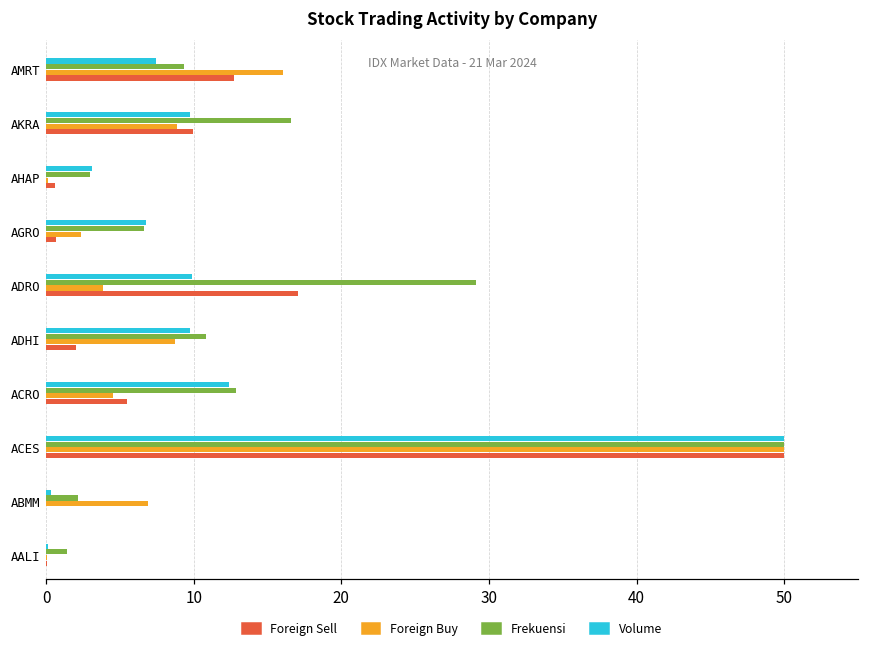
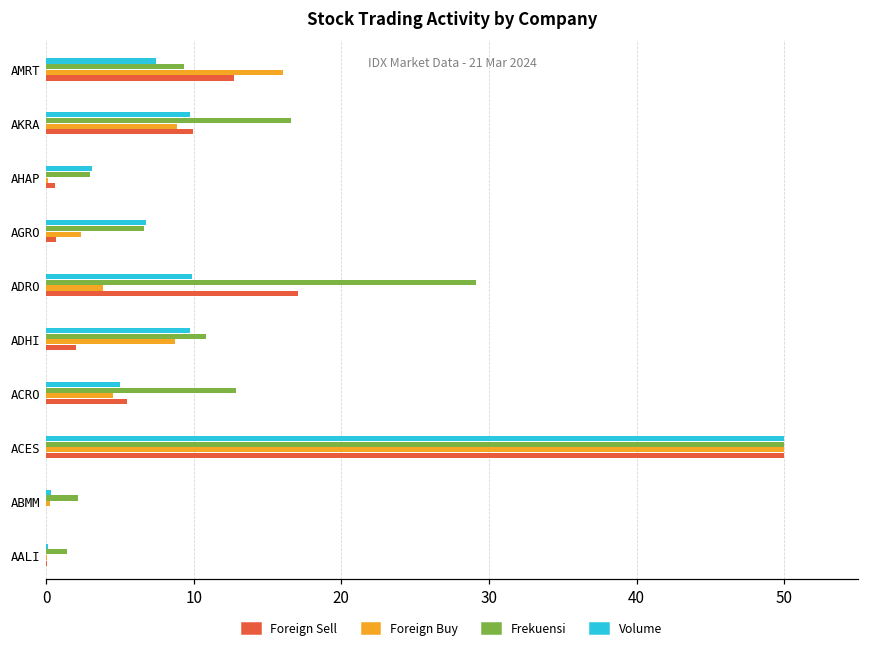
Volume, ACRO: 12.4 -> 5.0
Foreign Buy, ABMM: 6.9 -> 0.3
